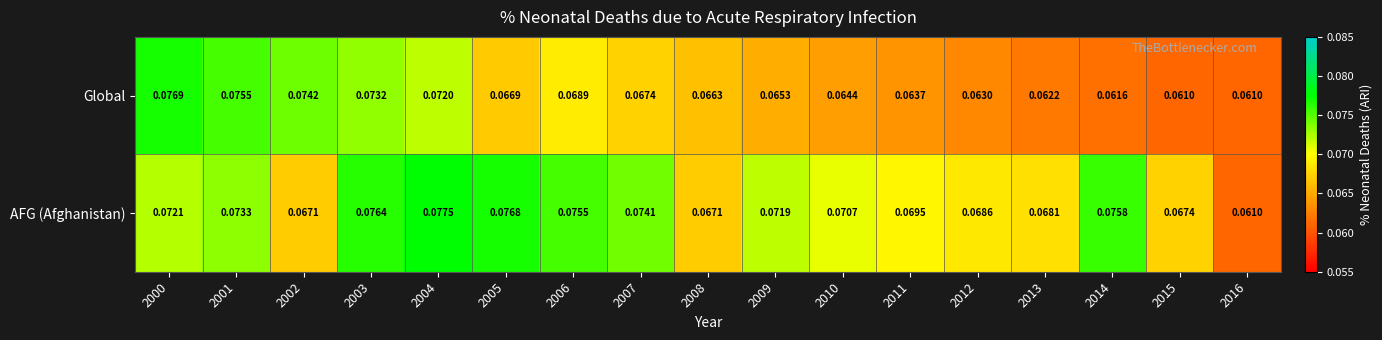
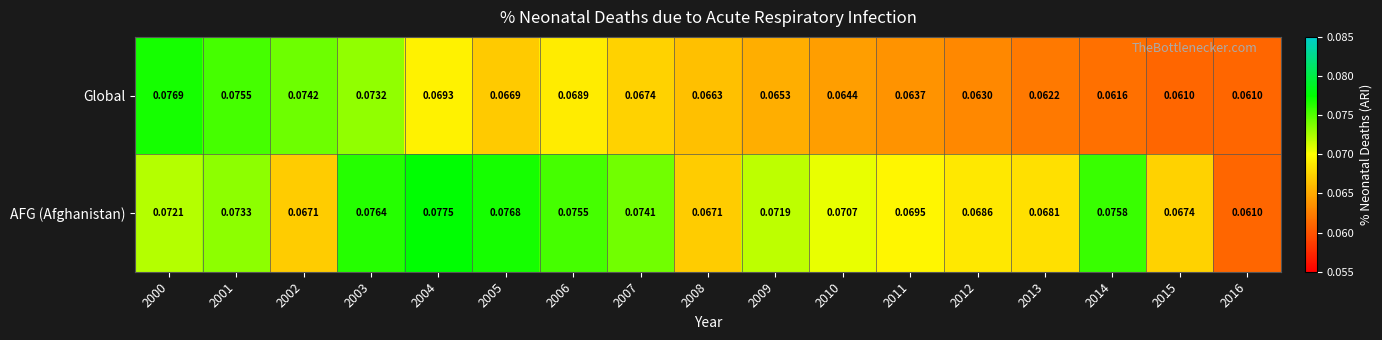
Global, 2004: 0.0720 -> 0.0693
